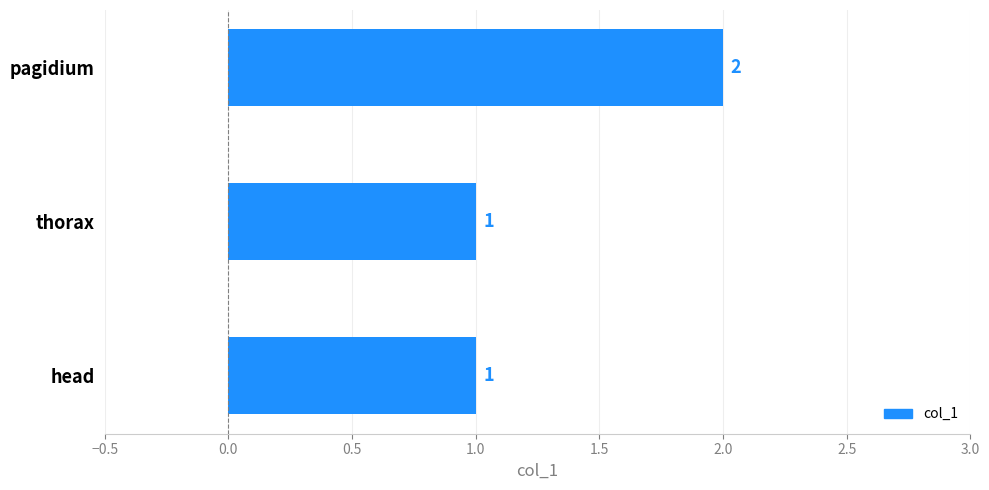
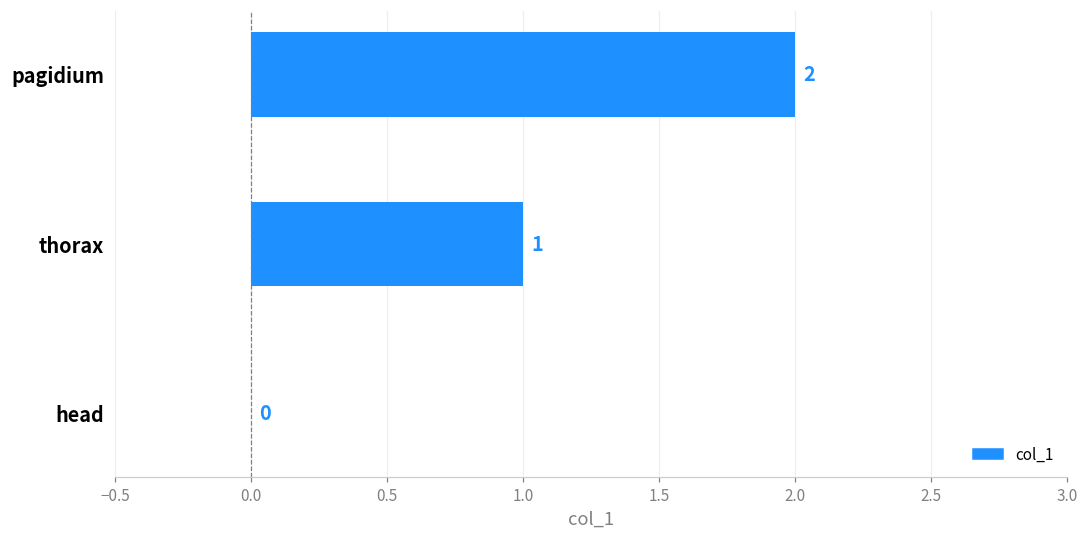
head: 1 -> 0
